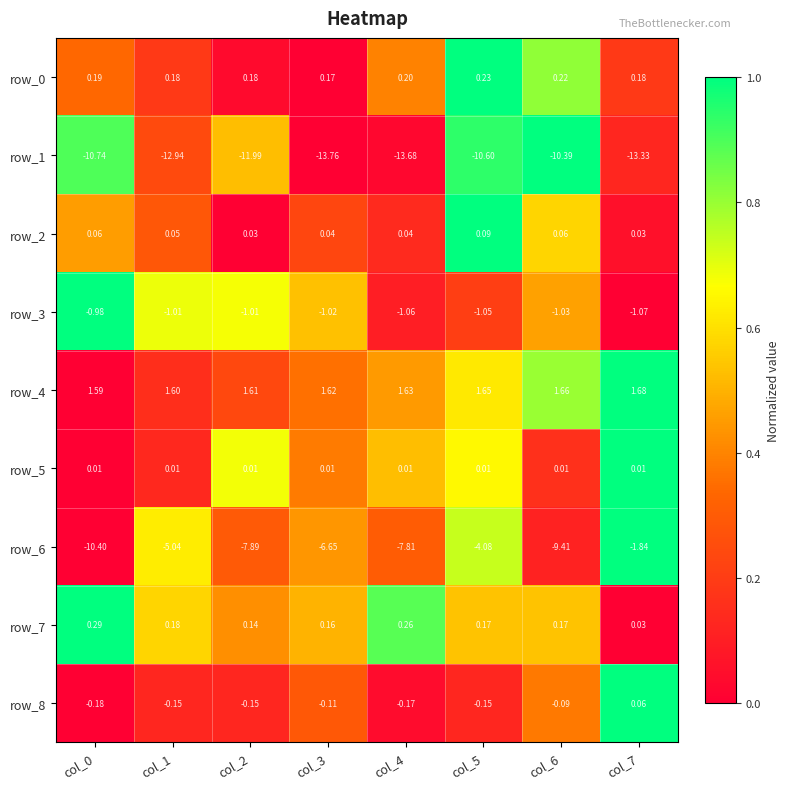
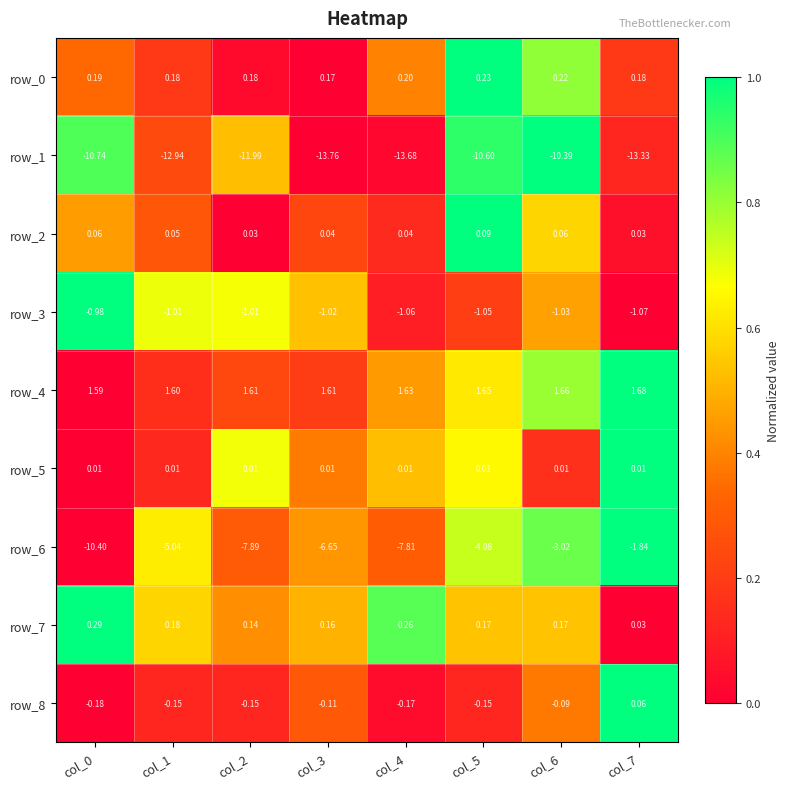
row_4, col_3: 1.62 -> 1.61
row_6, col_6: -9.41 -> -3.02
